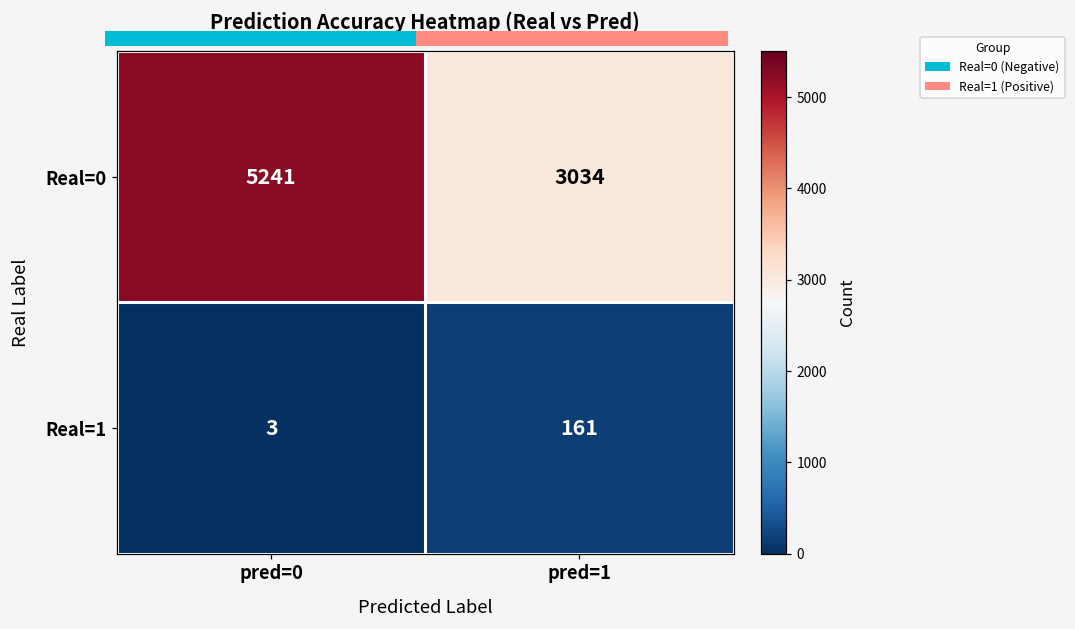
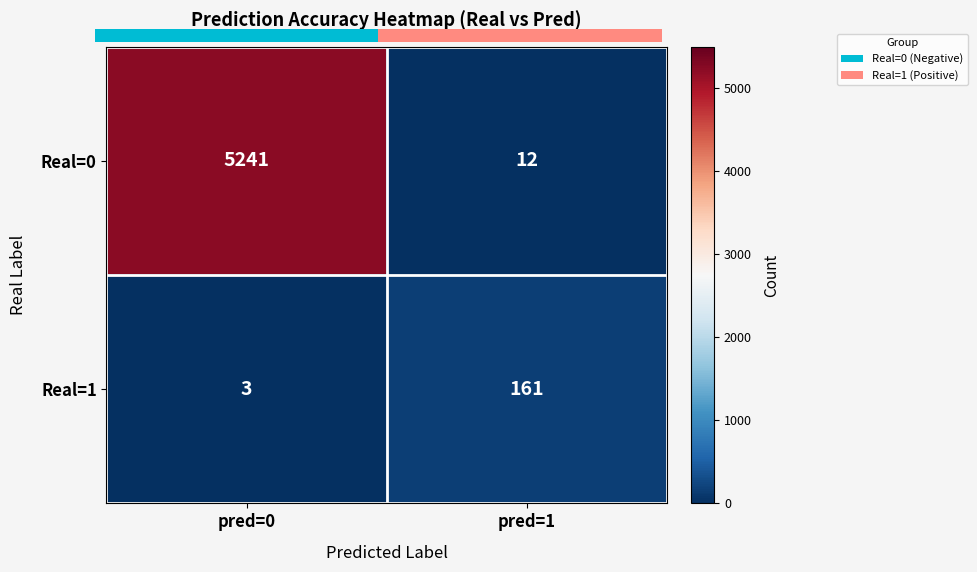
Prediction Accuracy Heatmap (Real vs Pred), Real=0, pred=1: 3034 -> 12
